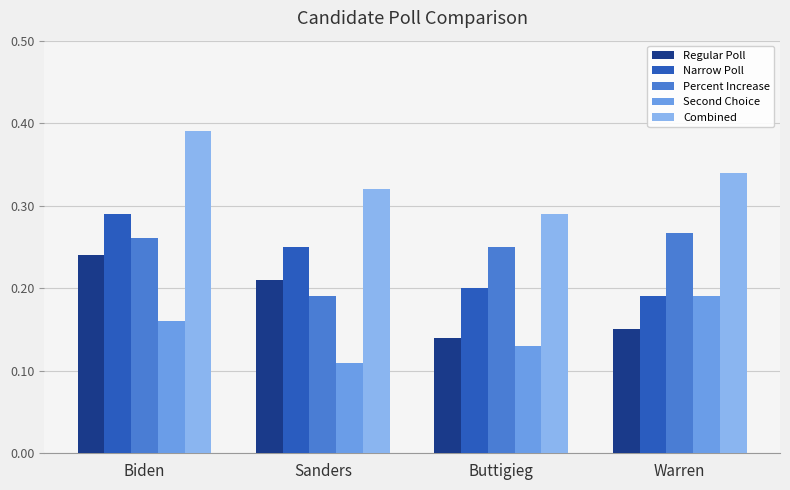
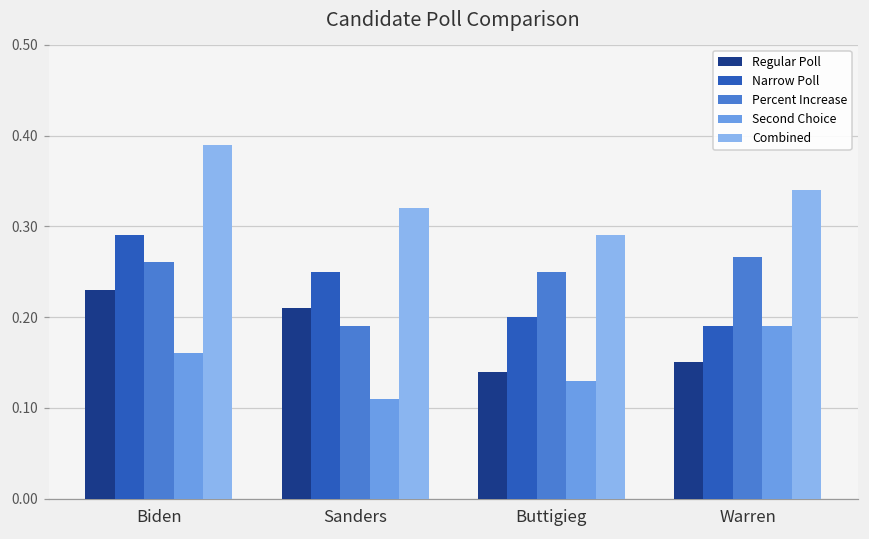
Regular Poll, Biden: 0.24 -> 0.23
